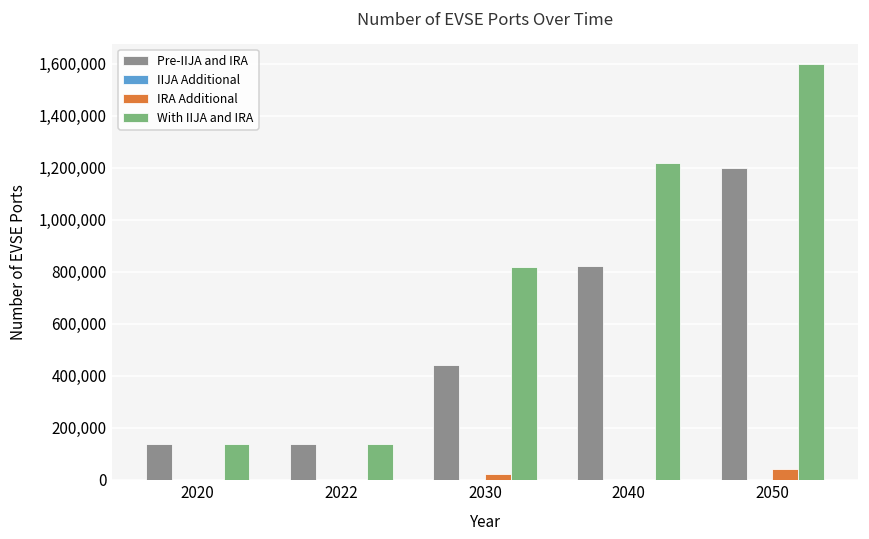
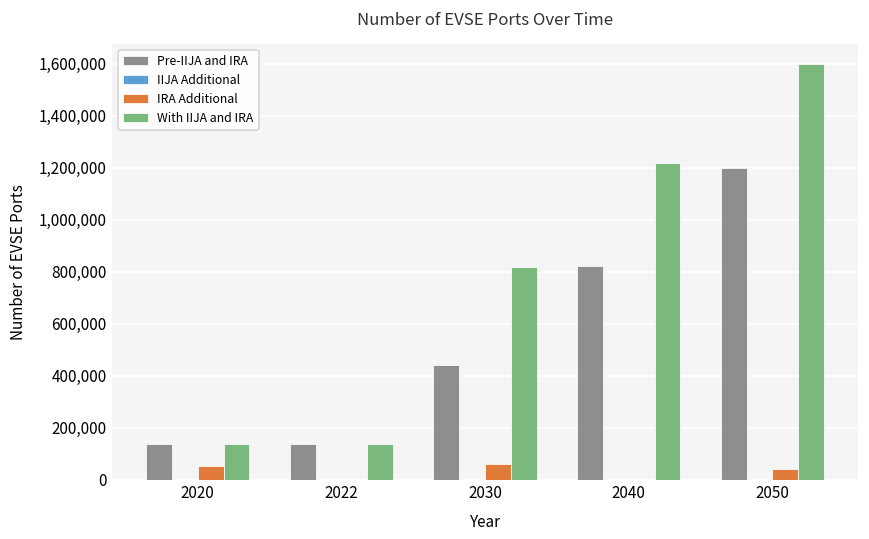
IRA Additional, 2020: 0 -> 50,000
IRA Additional, 2030: 20,000 -> 60,000
